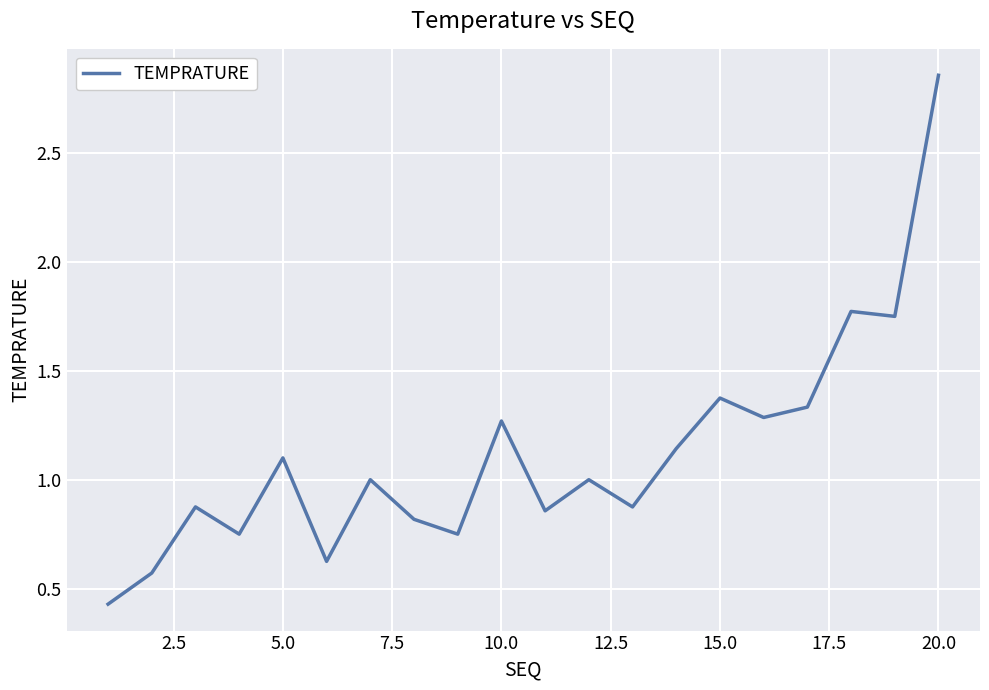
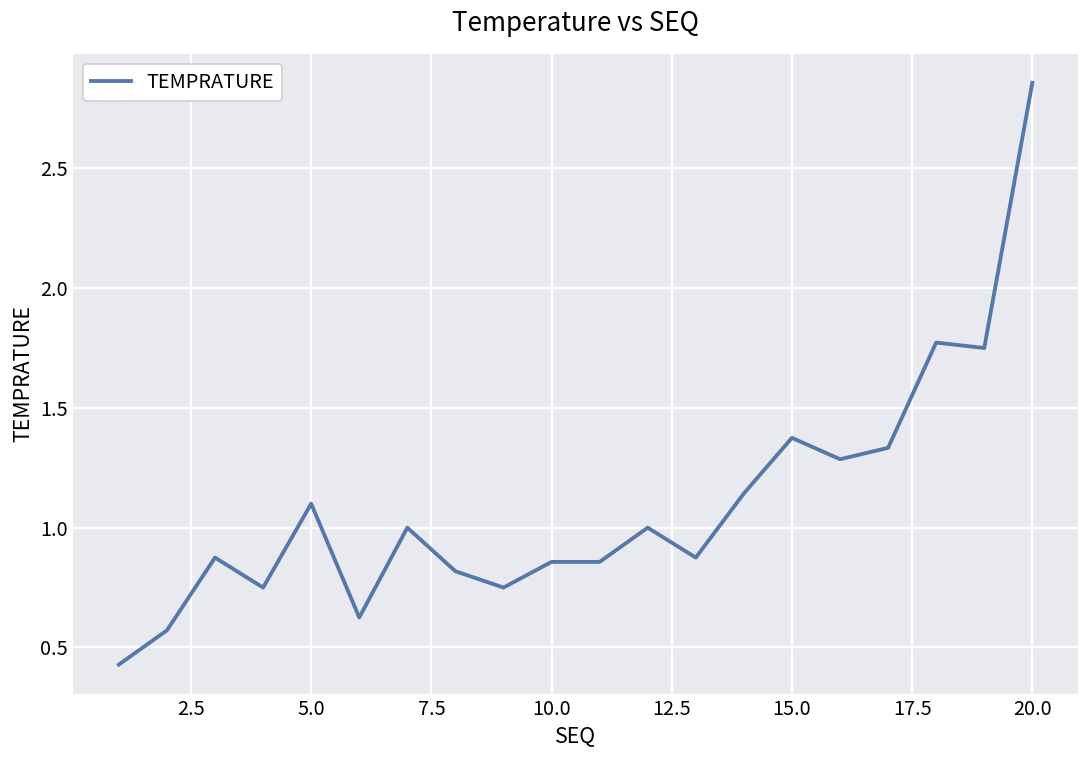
10.0: 1.27 -> 0.86
